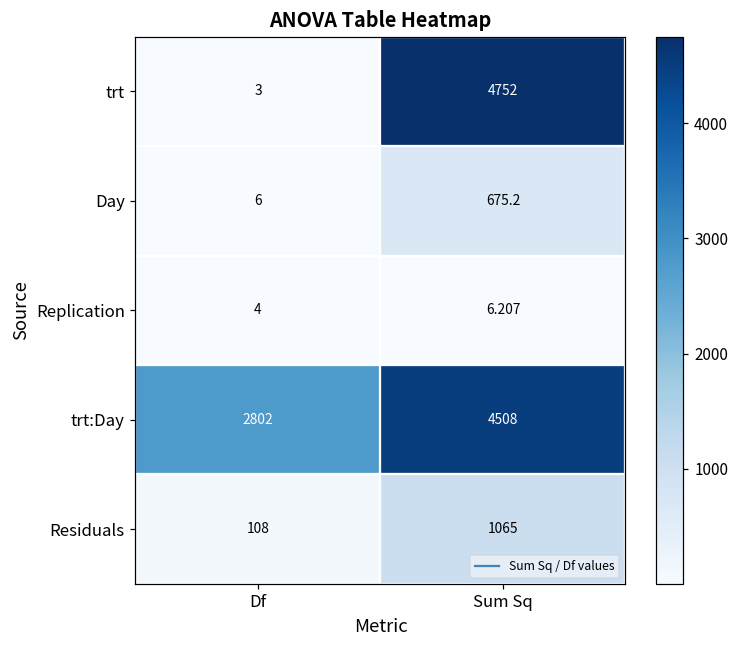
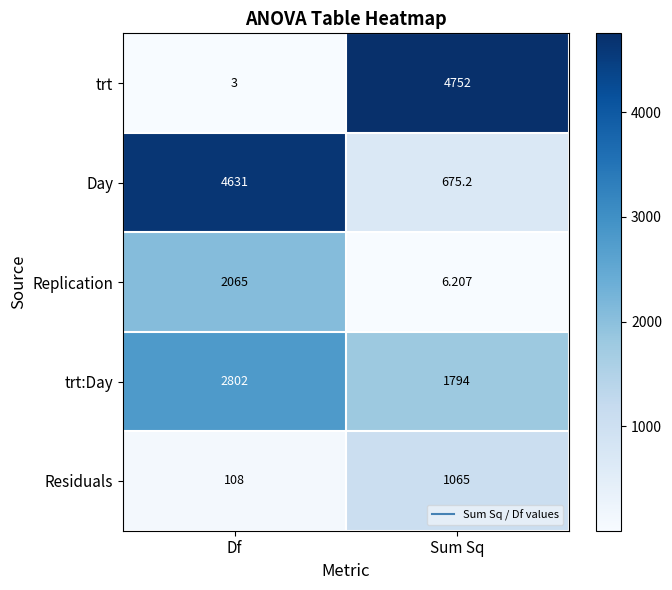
Day, Df: 6 -> 4631
Replication, Df: 4 -> 2065
trt:Day, Sum Sq: 4508 -> 1794
